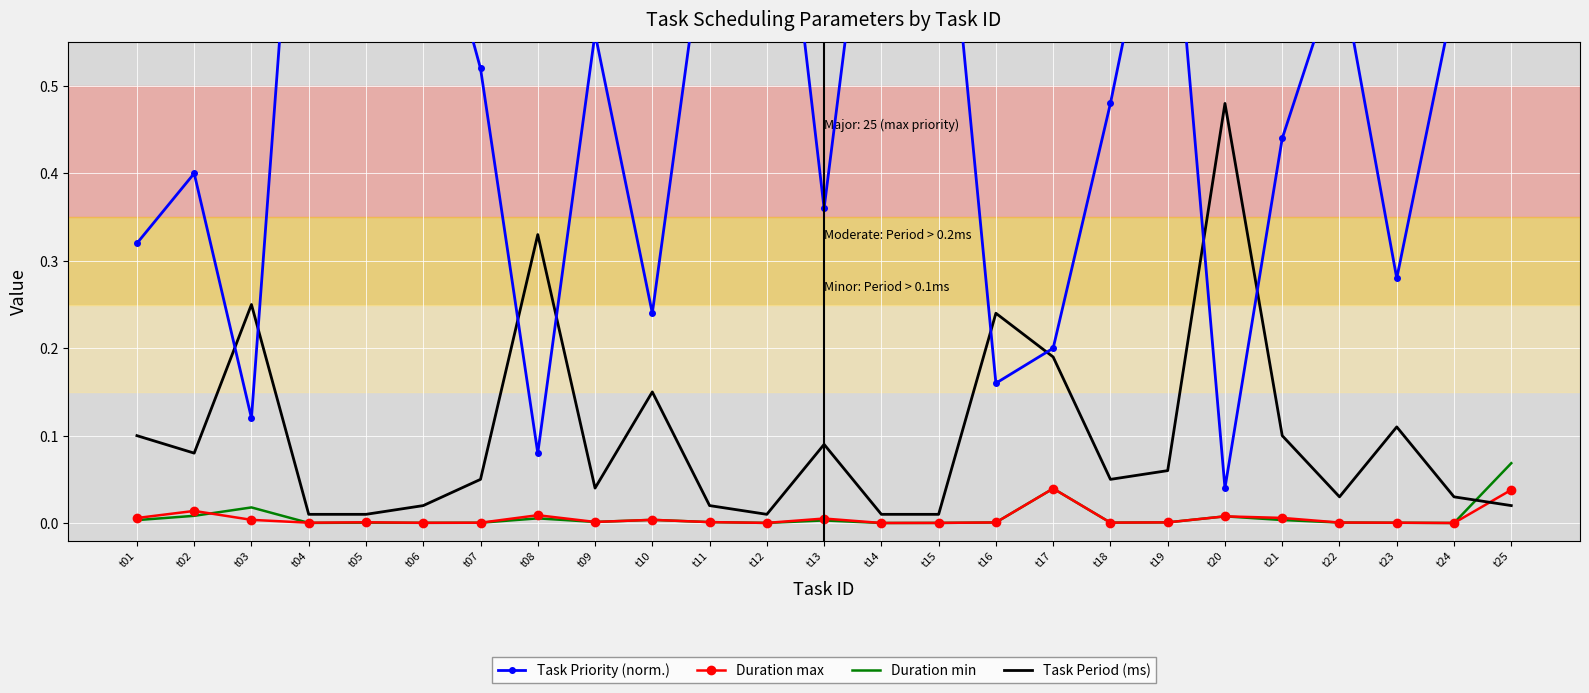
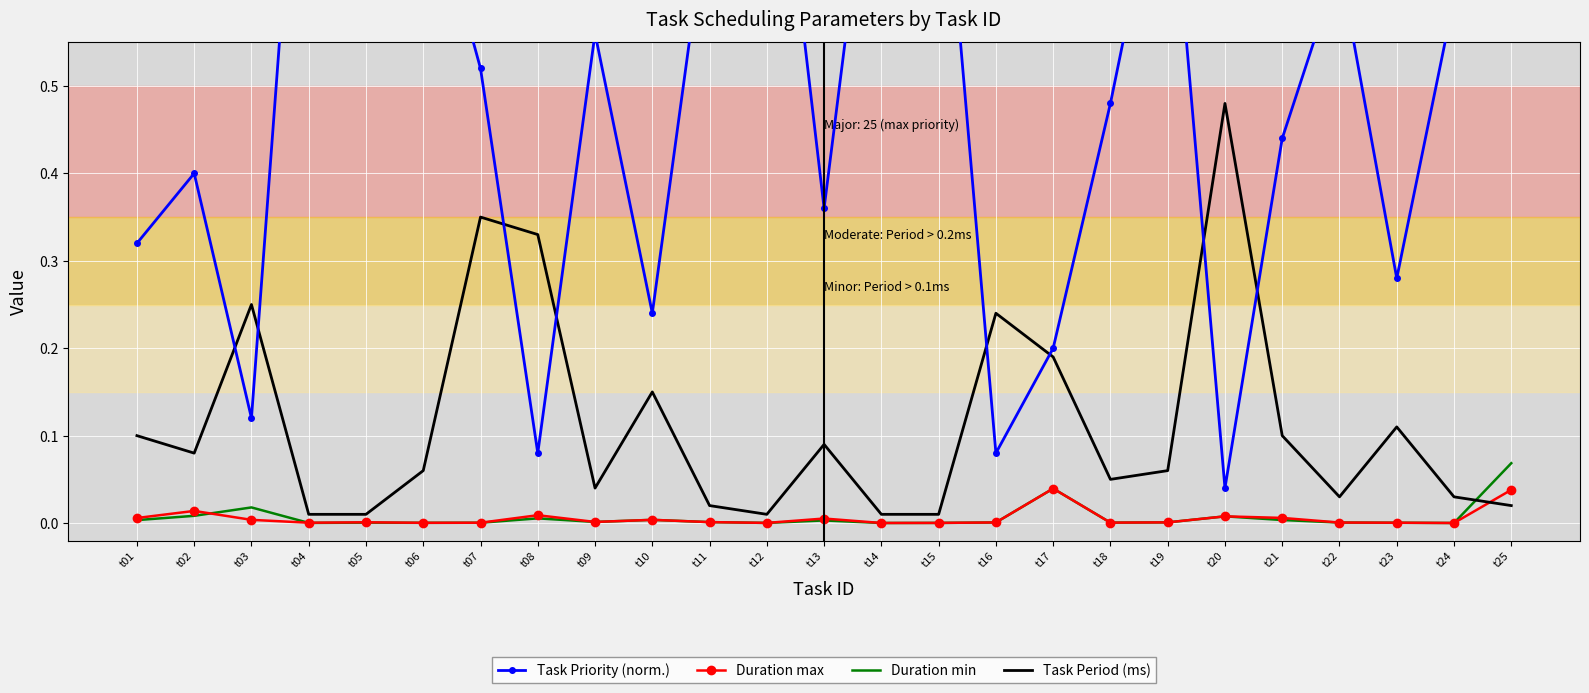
Task Period (ms), t06: 0.02 -> 0.06
Task Period (ms), t07: 0.05 -> 0.35
Task Priority (norm.), t16: 0.16 -> 0.08
